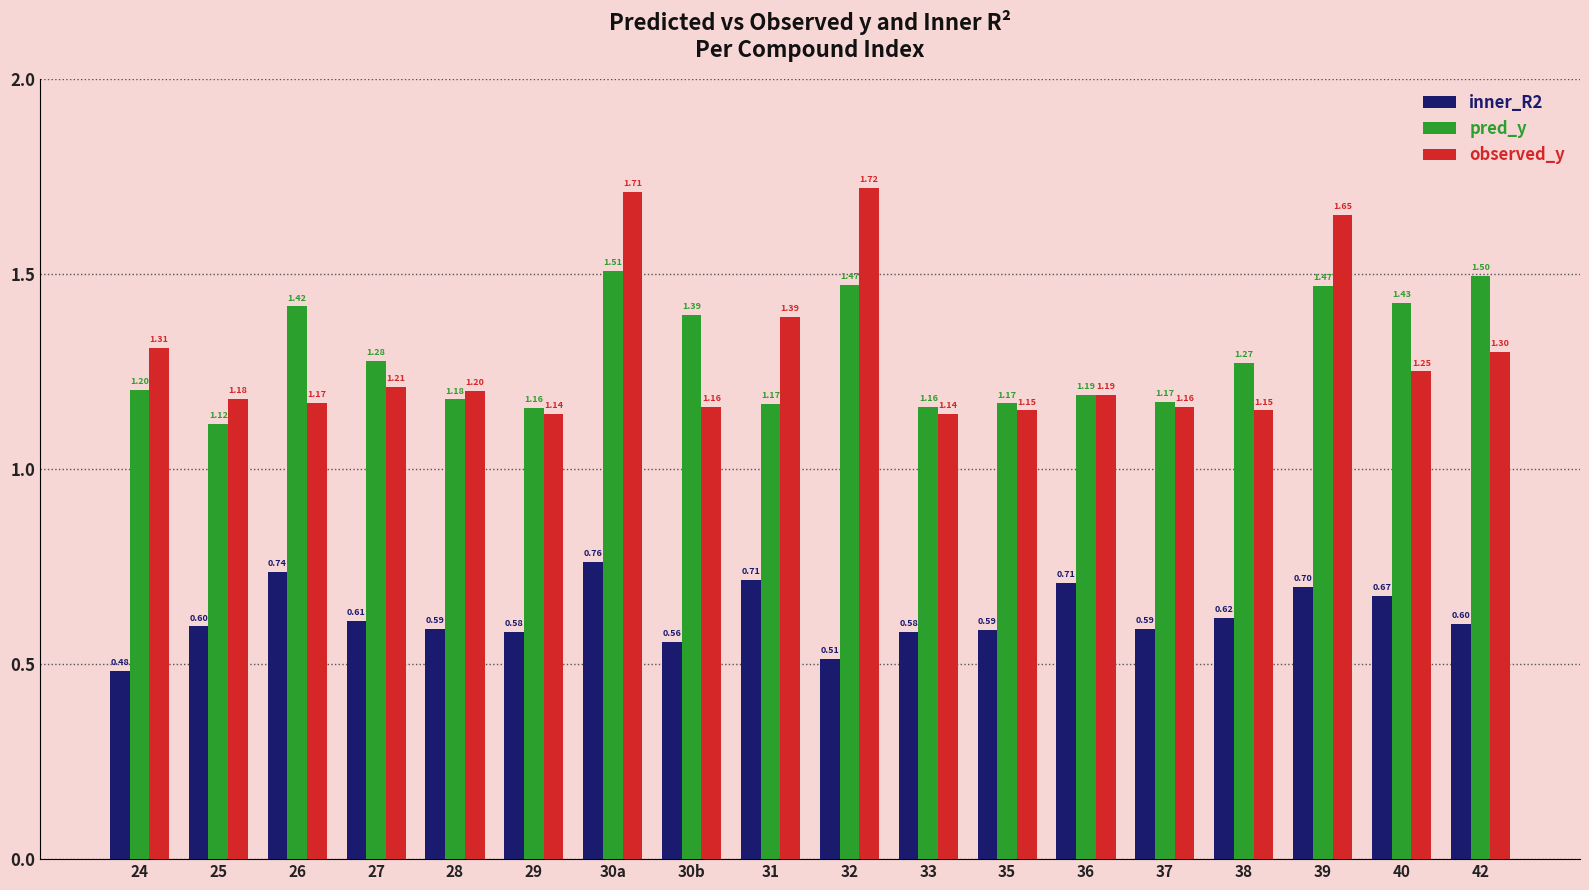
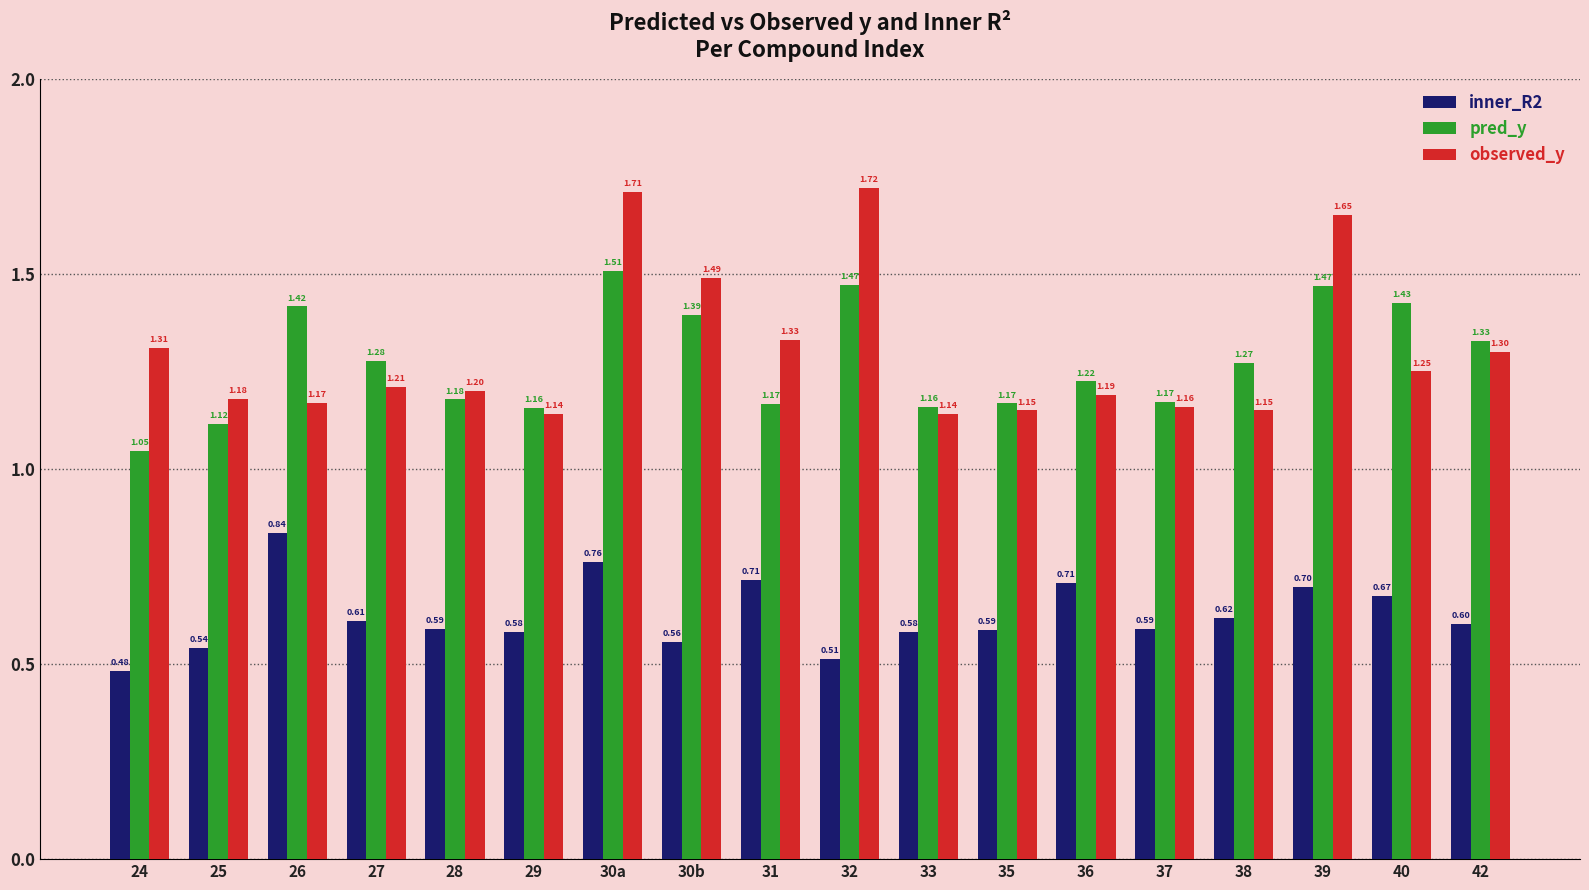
pred_y, 24: 1.20 -> 1.05
inner_R2, 25: 0.60 -> 0.54
inner_R2, 26: 0.74 -> 0.84
observed_y, 30b: 1.16 -> 1.49
observed_y, 31: 1.39 -> 1.33
pred_y, 36: 1.19 -> 1.22
pred_y, 42: 1.50 -> 1.33
